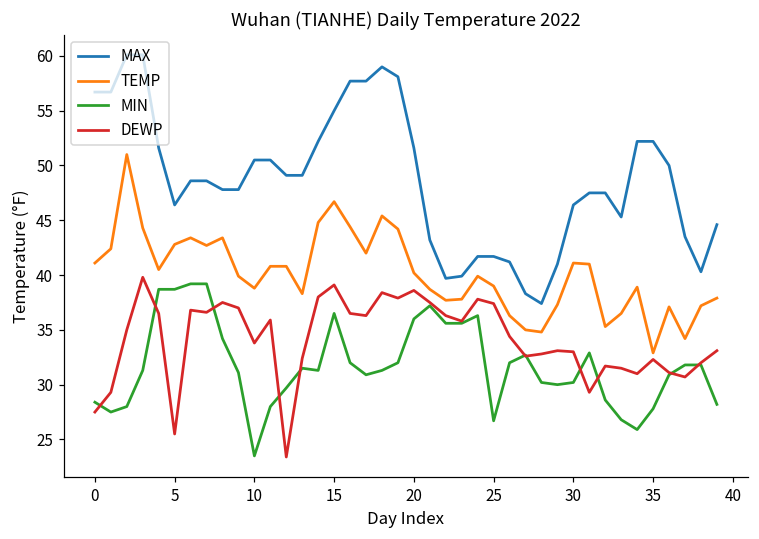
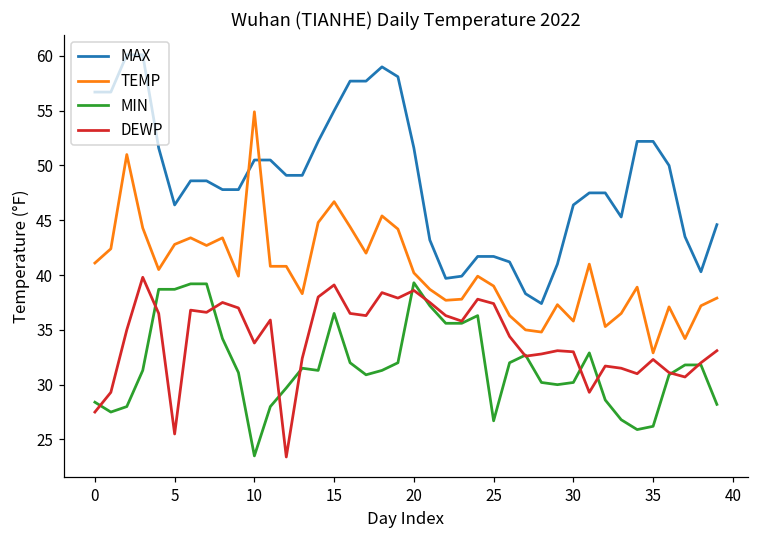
TEMP, 10: 39 -> 55
MIN, 20: 36 -> 39
TEMP, 30: 41 -> 36
MIN, 35: 28 -> 26
